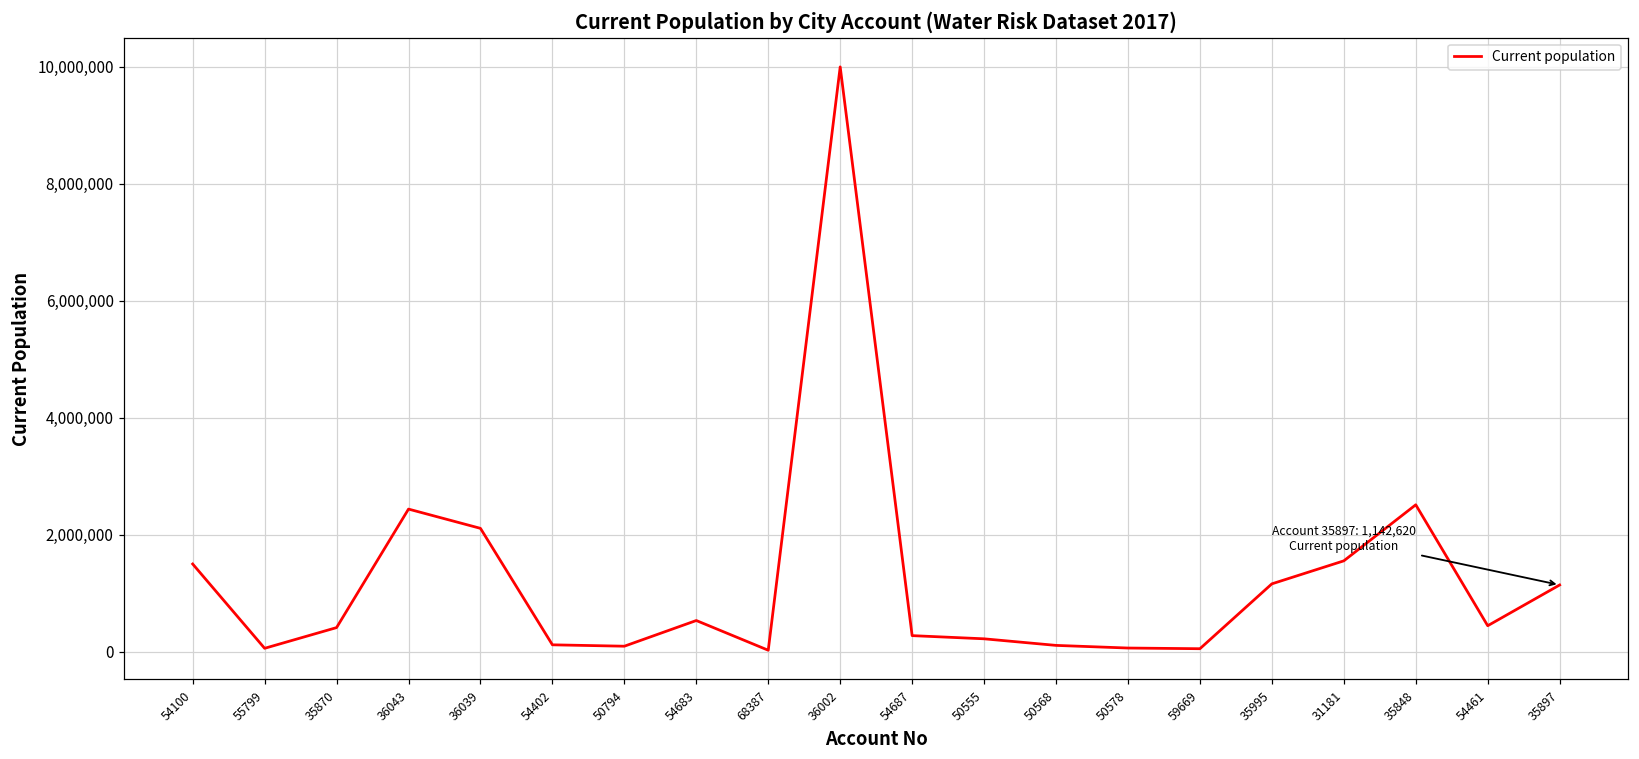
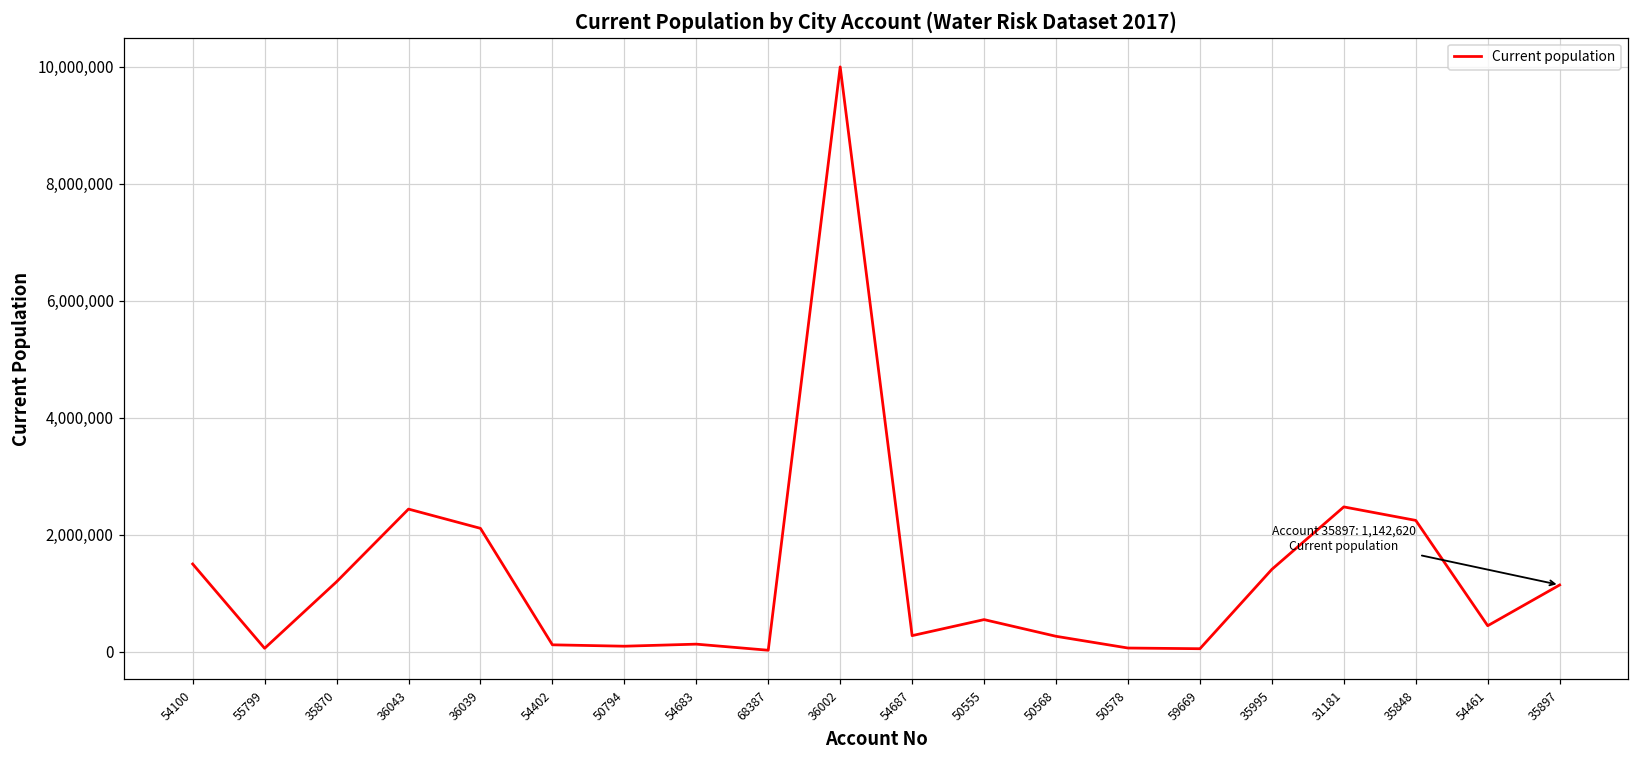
35870: 400,000 -> 1,200,000
54683: 500,000 -> 100,000
50555: 200,000 -> 600,000
50568: 100,000 -> 300,000
35995: 1,200,000 -> 1,400,000
31181: 1,600,000 -> 2,500,000
35848: 2,500,000 -> 2,200,000
